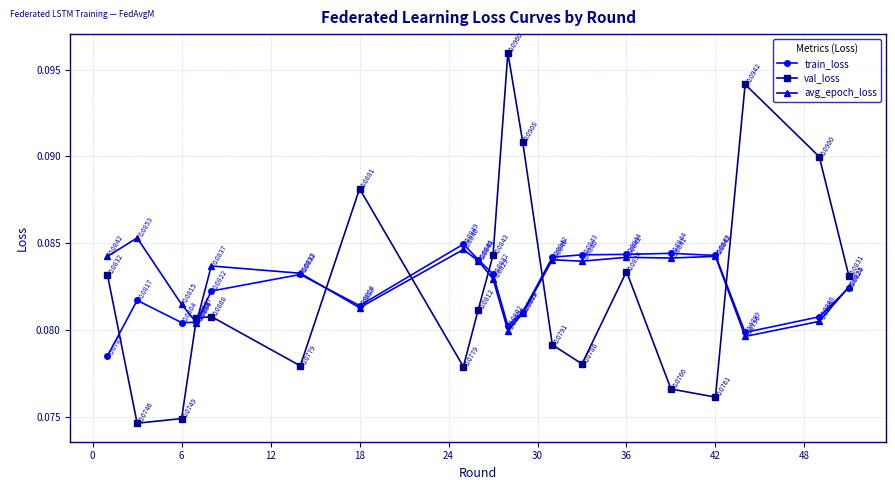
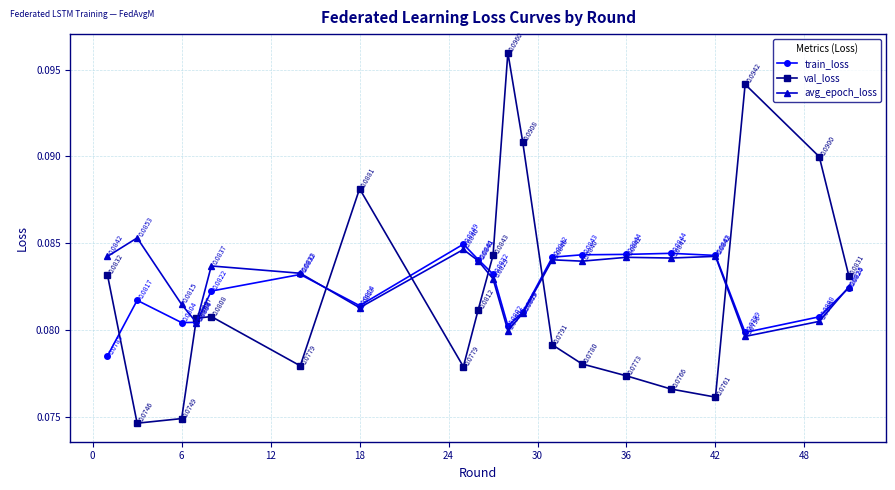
val_loss, 36: 0.0834 -> 0.0773
